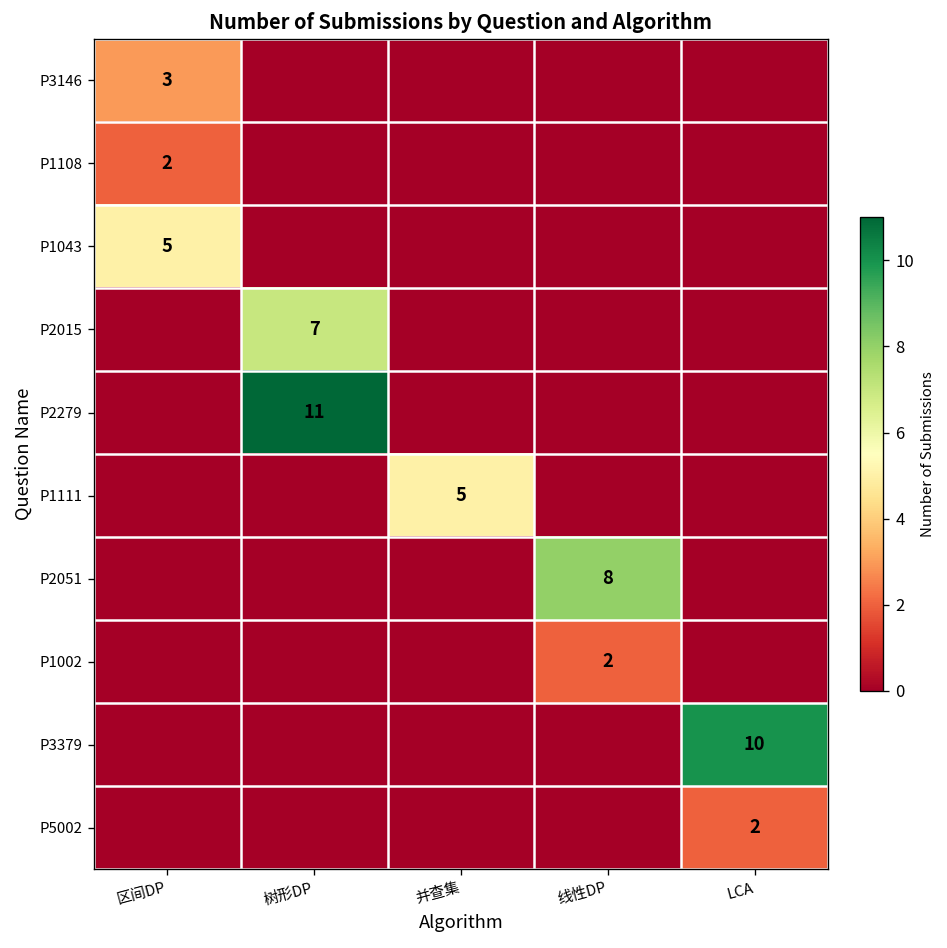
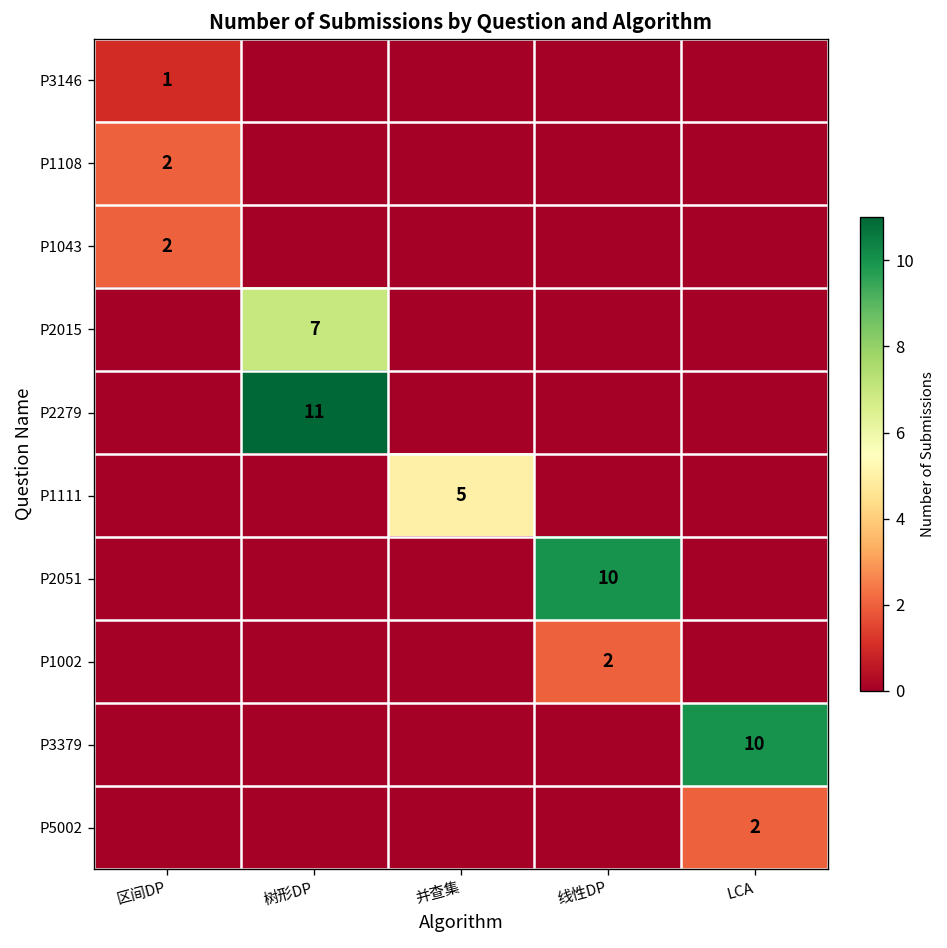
P3146, 区间DP: 3 -> 1
P1043, 区间DP: 5 -> 2
P2051, 线性DP: 8 -> 10
